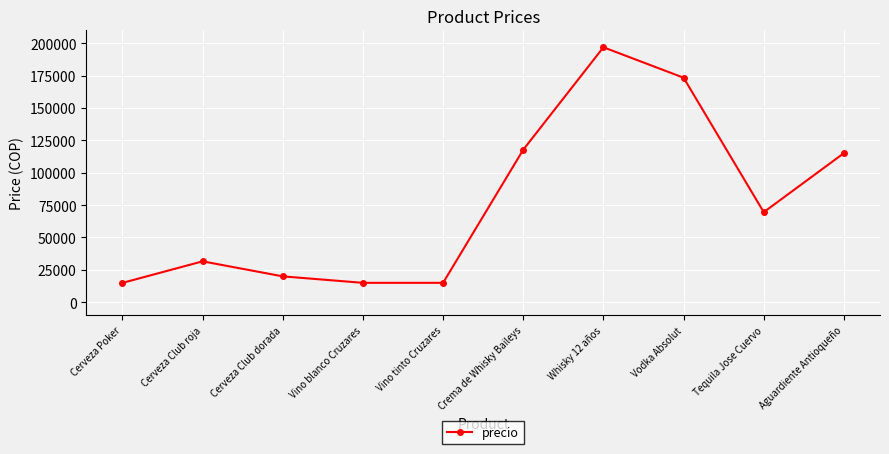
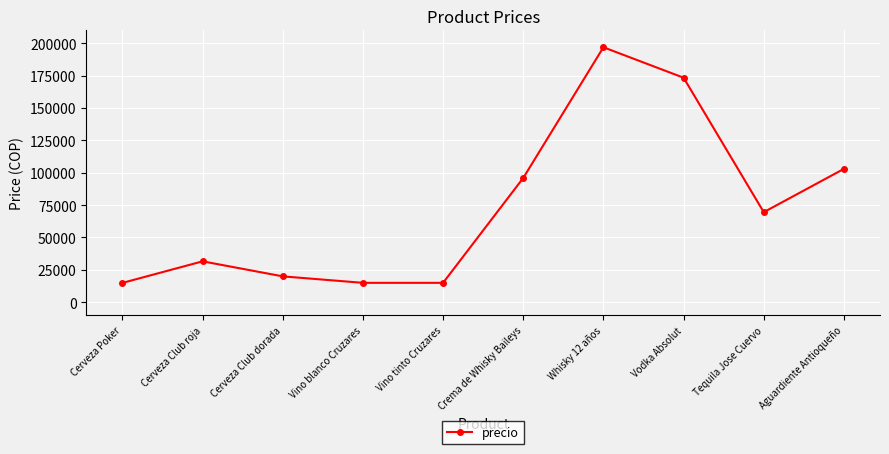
Crema de Whisky Baileys: 118000 -> 96000
Aguardiente Antioqueño: 115000 -> 103000
